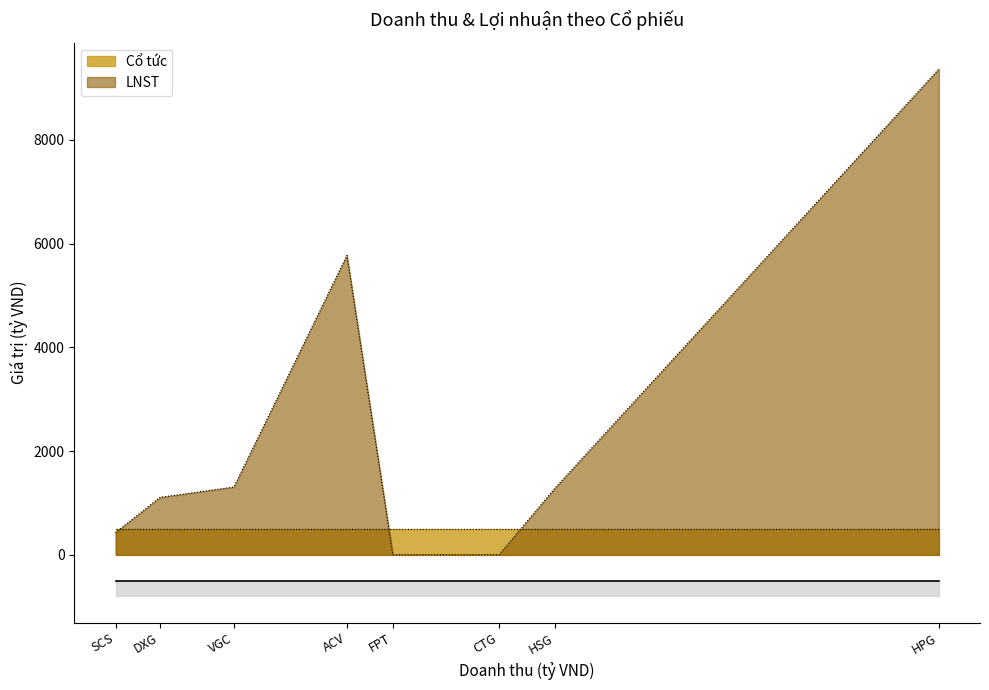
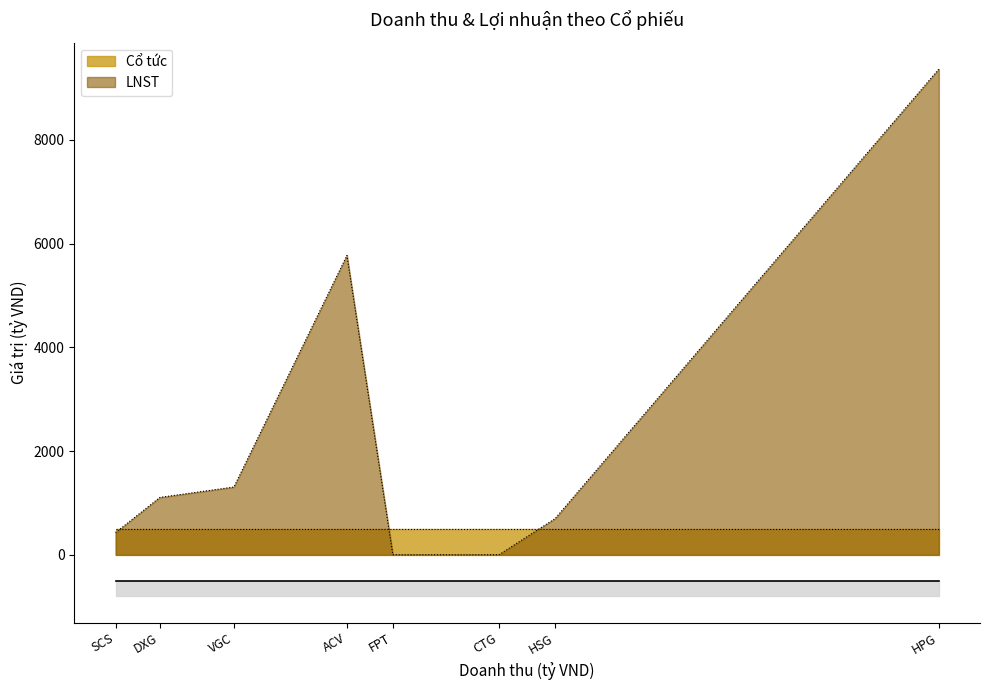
LNST, HSG: 1300 -> 700
